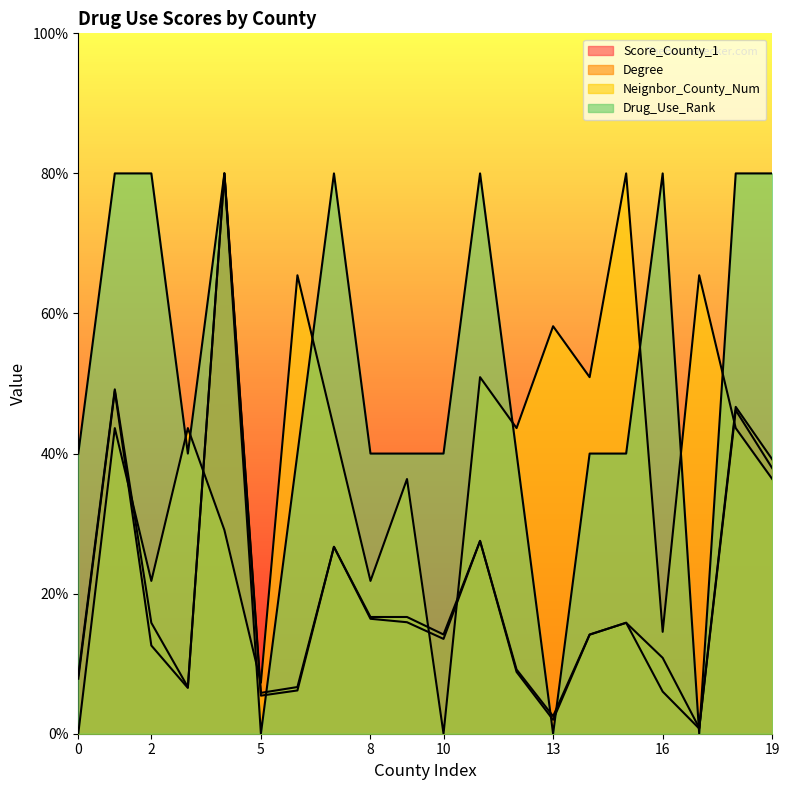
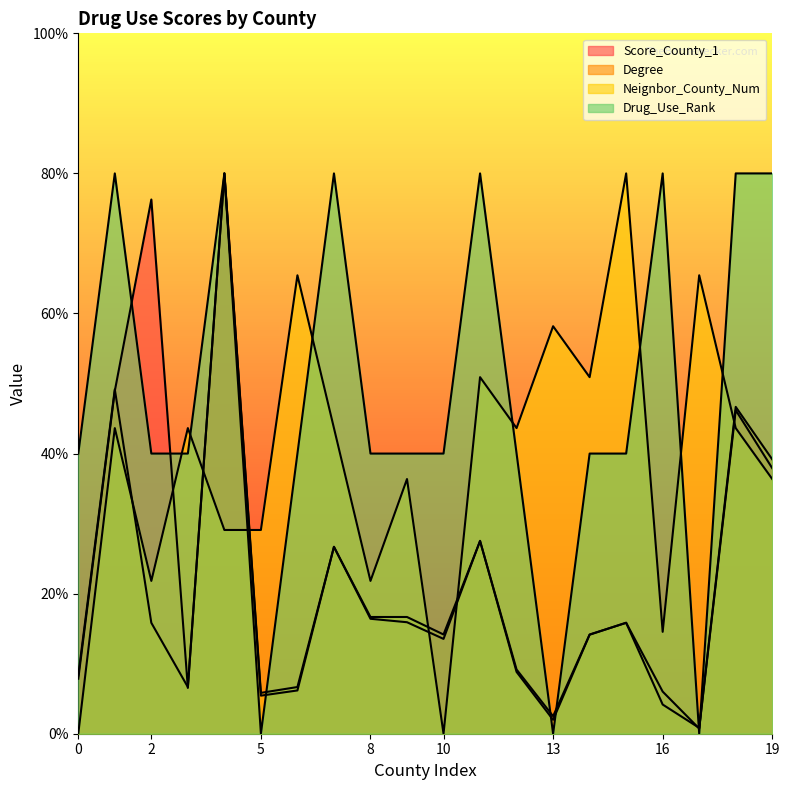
Score_County_1, 2: 13% -> 76%
Drug_Use_Rank, 2: 80% -> 40%
Neignbor_County_Num, 5: 7% -> 29%
Degree, 16: 11% -> 4%
